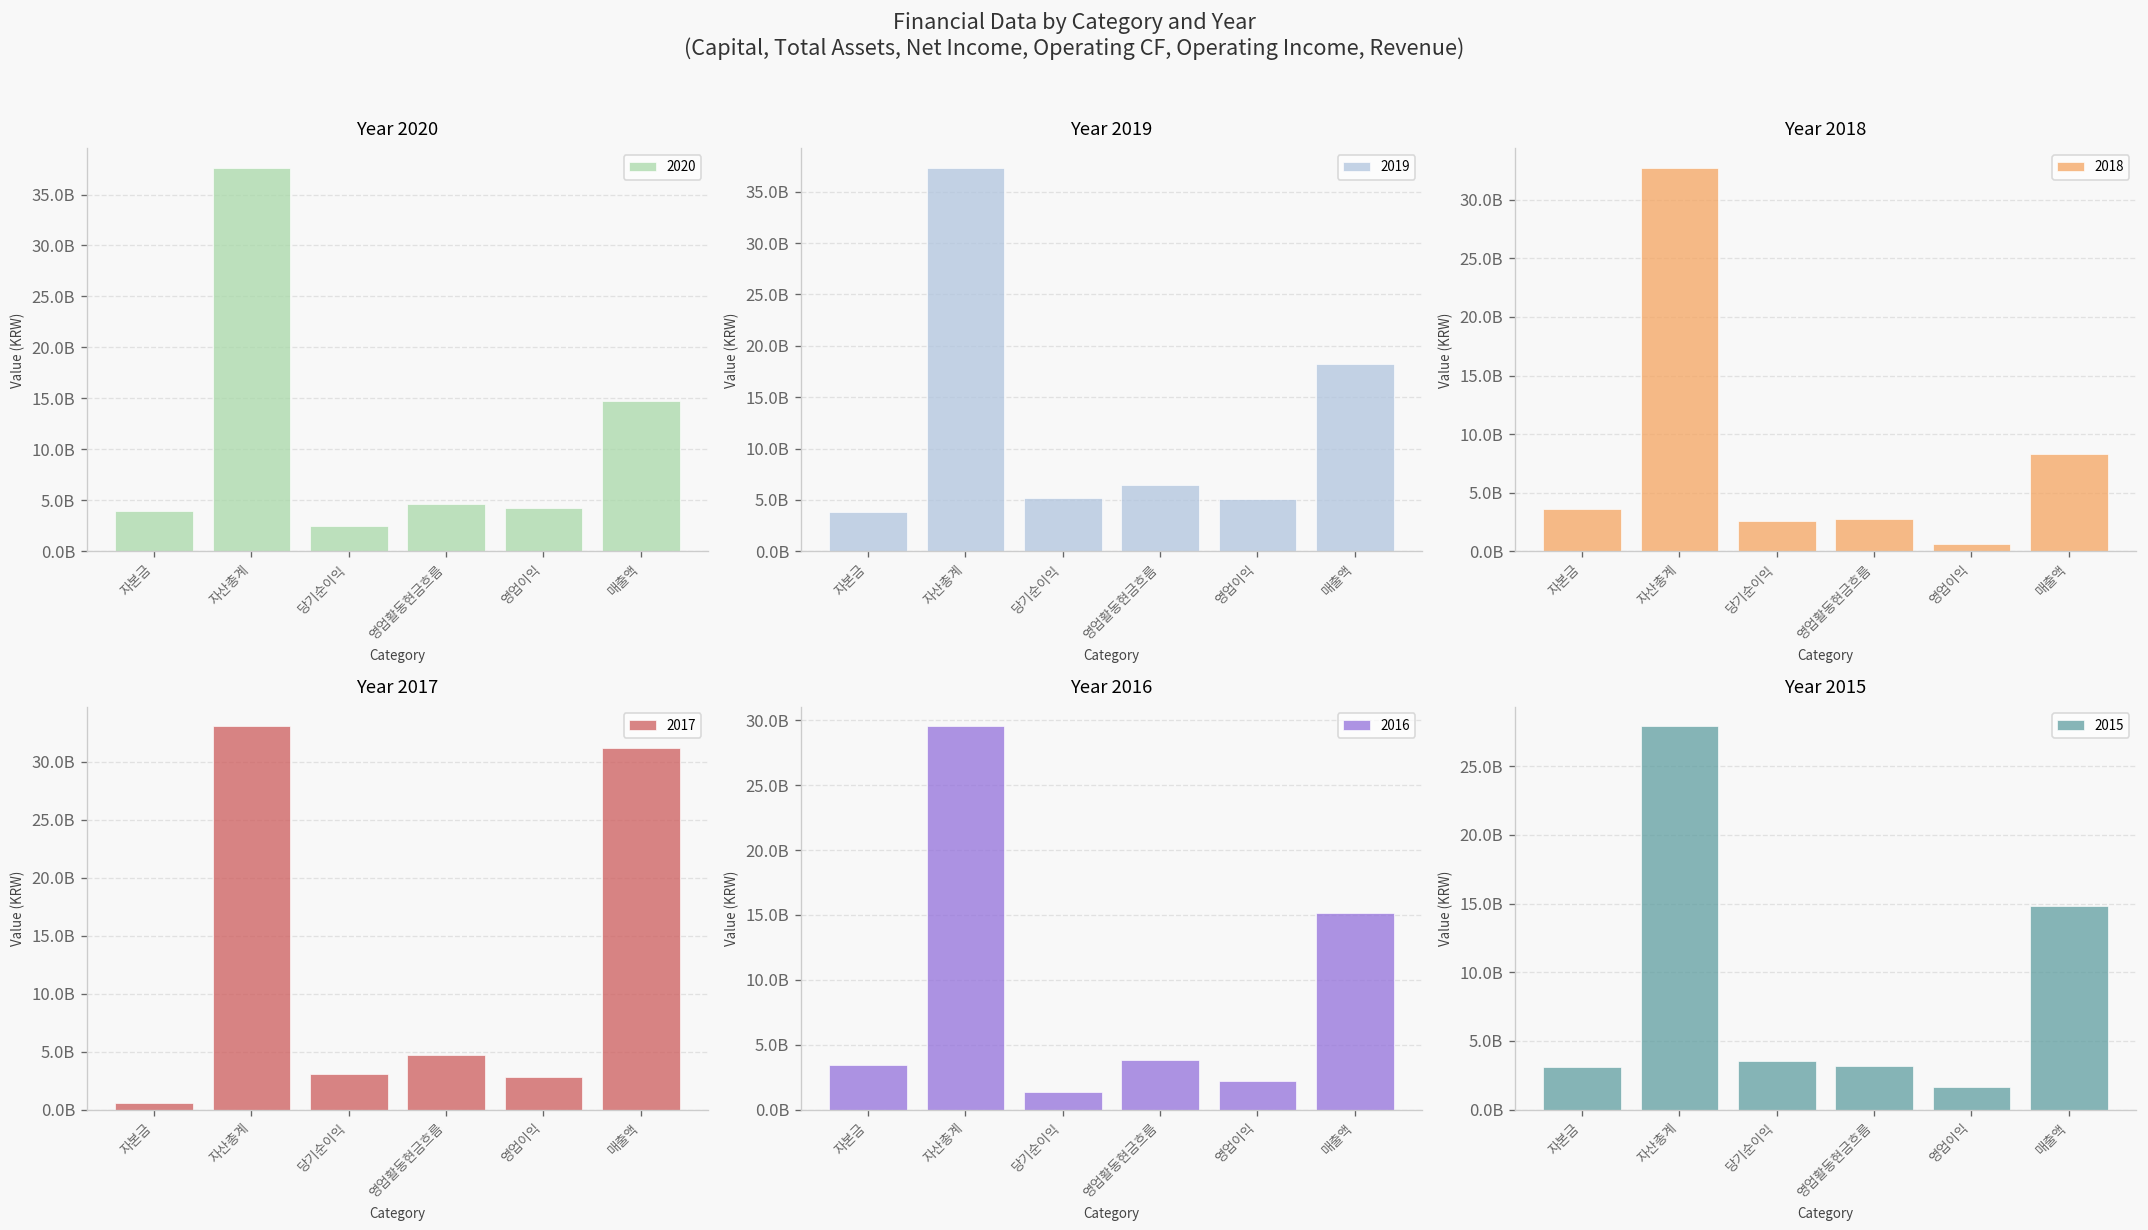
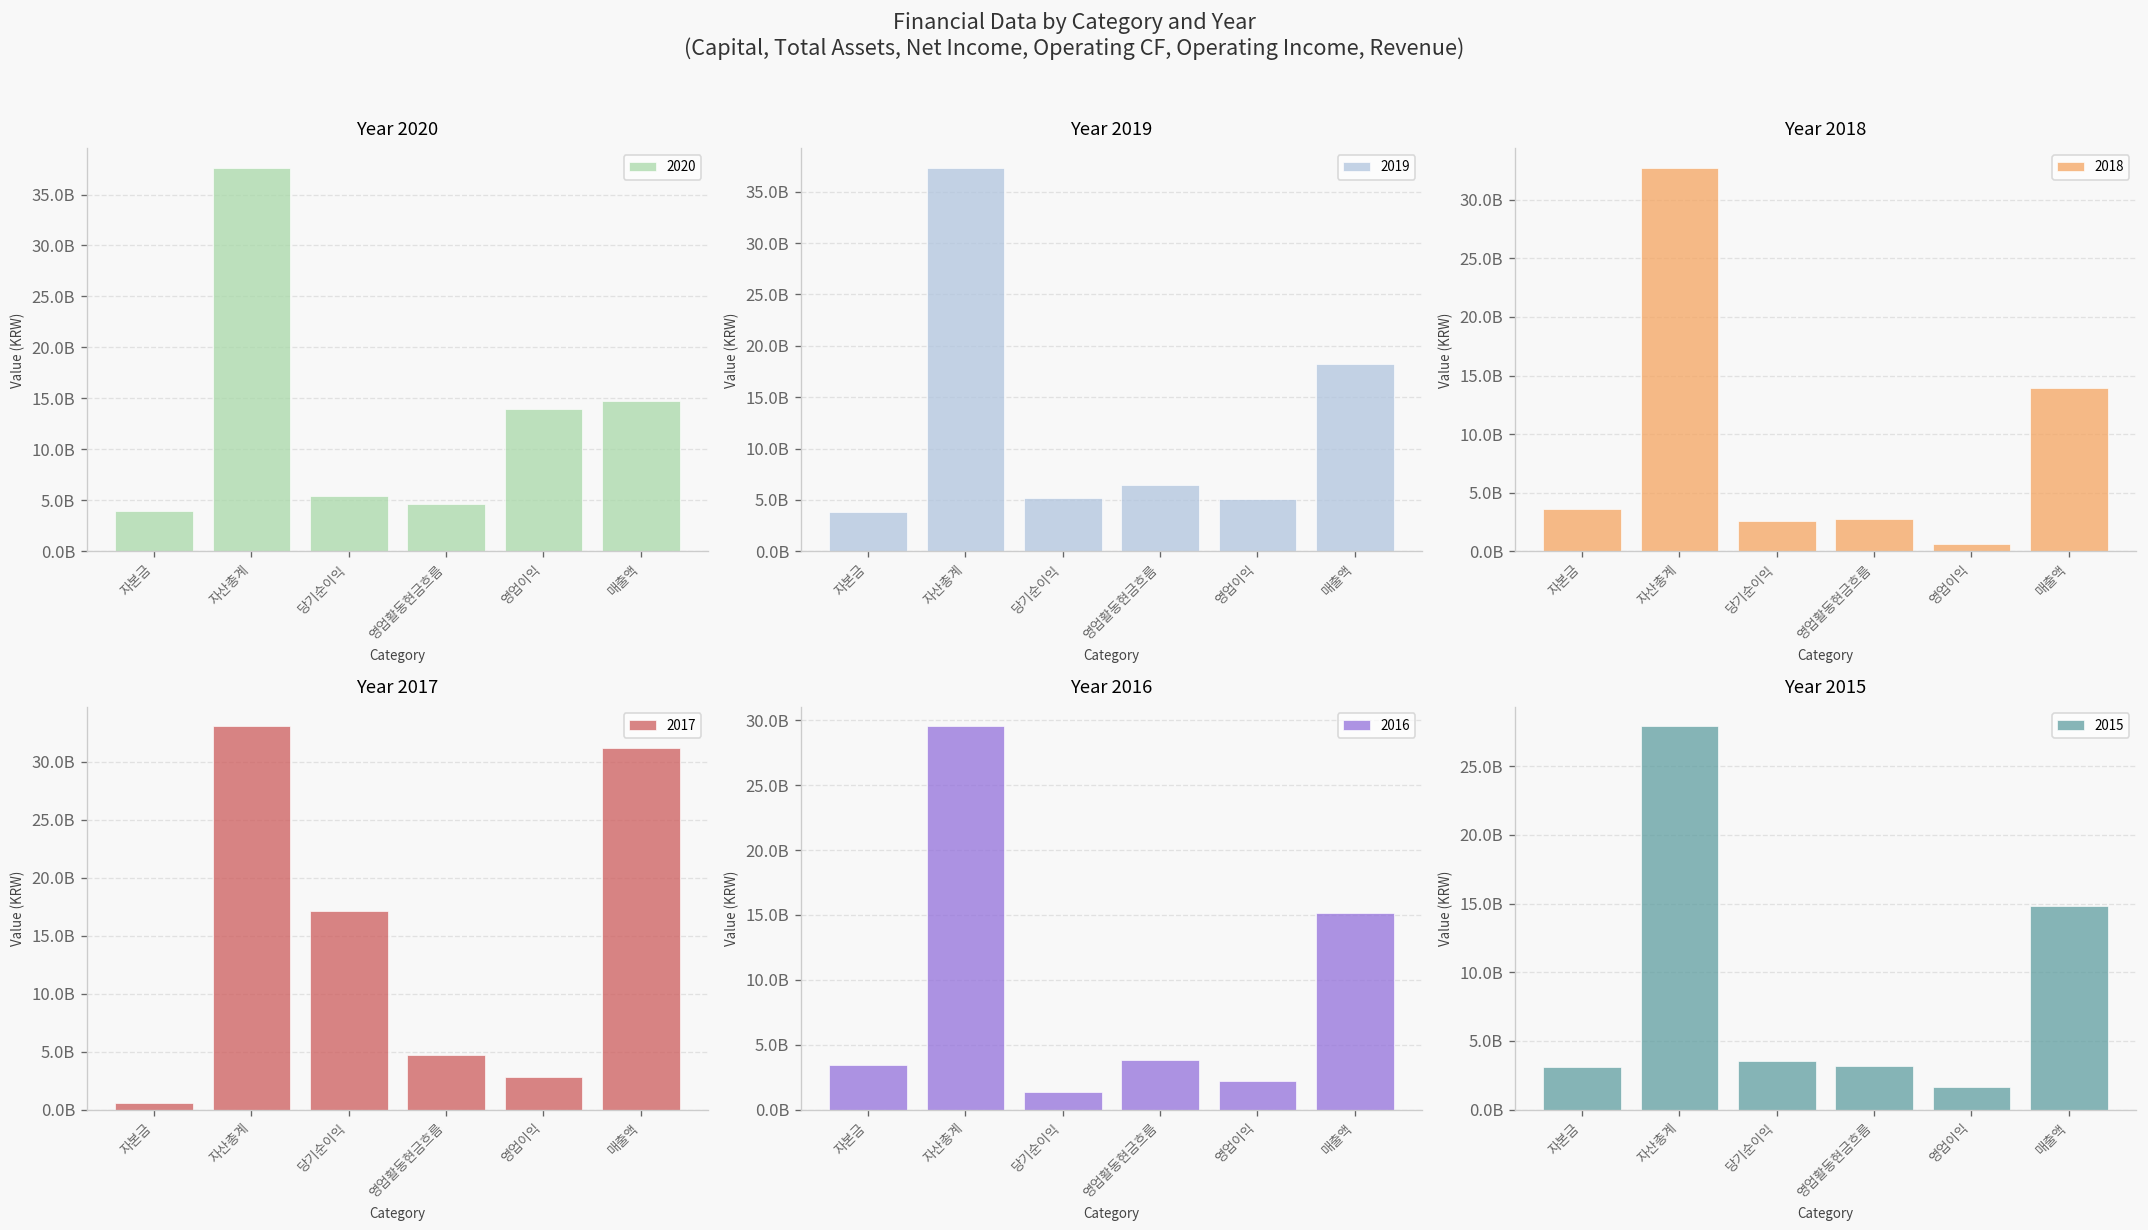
Year 2020, 당기순이익: 3000000000 -> 5000000000
Year 2020, 영업이익: 4000000000 -> 14000000000
Year 2018, 매출액: 8000000000 -> 14000000000
Year 2017, 당기순이익: 3000000000 -> 17000000000
